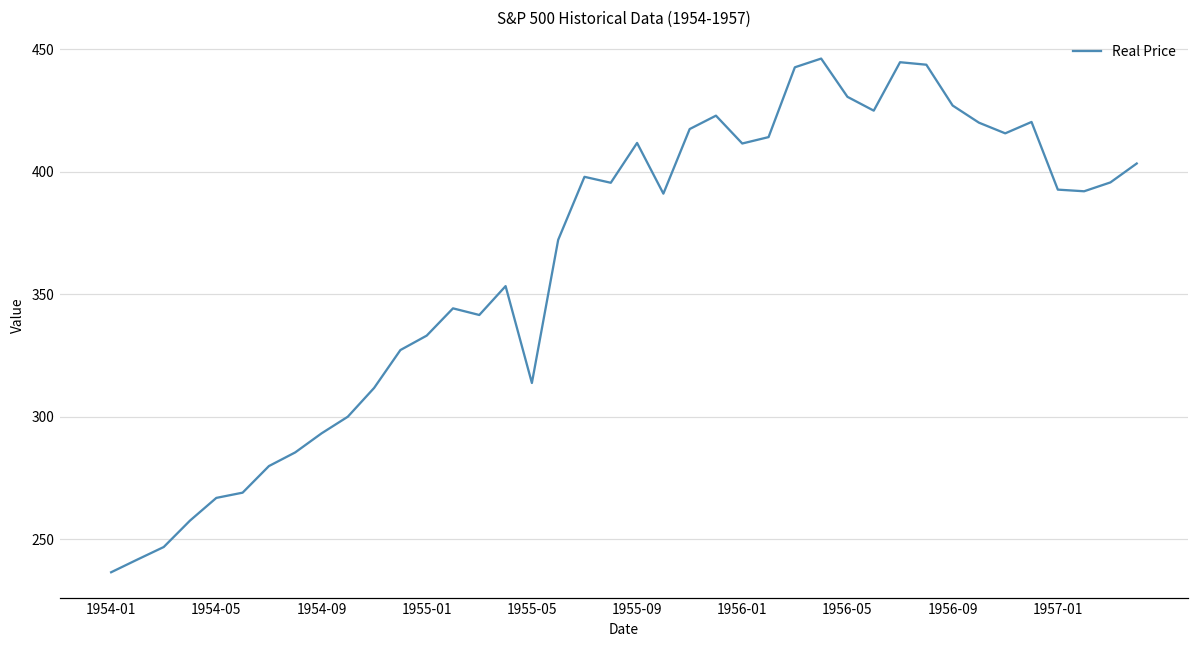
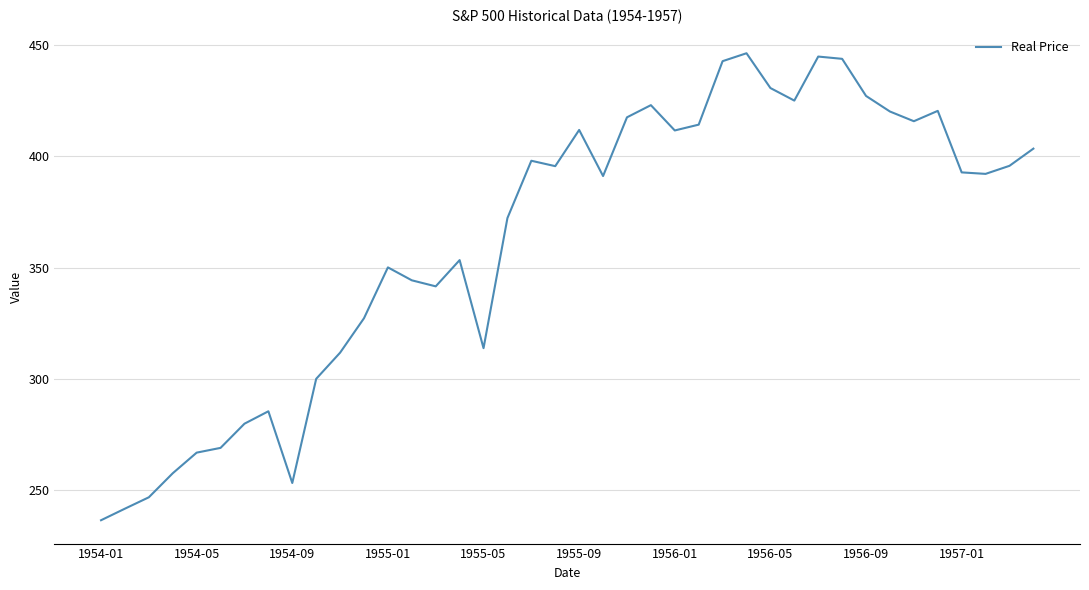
1954-09: 293 -> 253
1955-01: 333 -> 350
